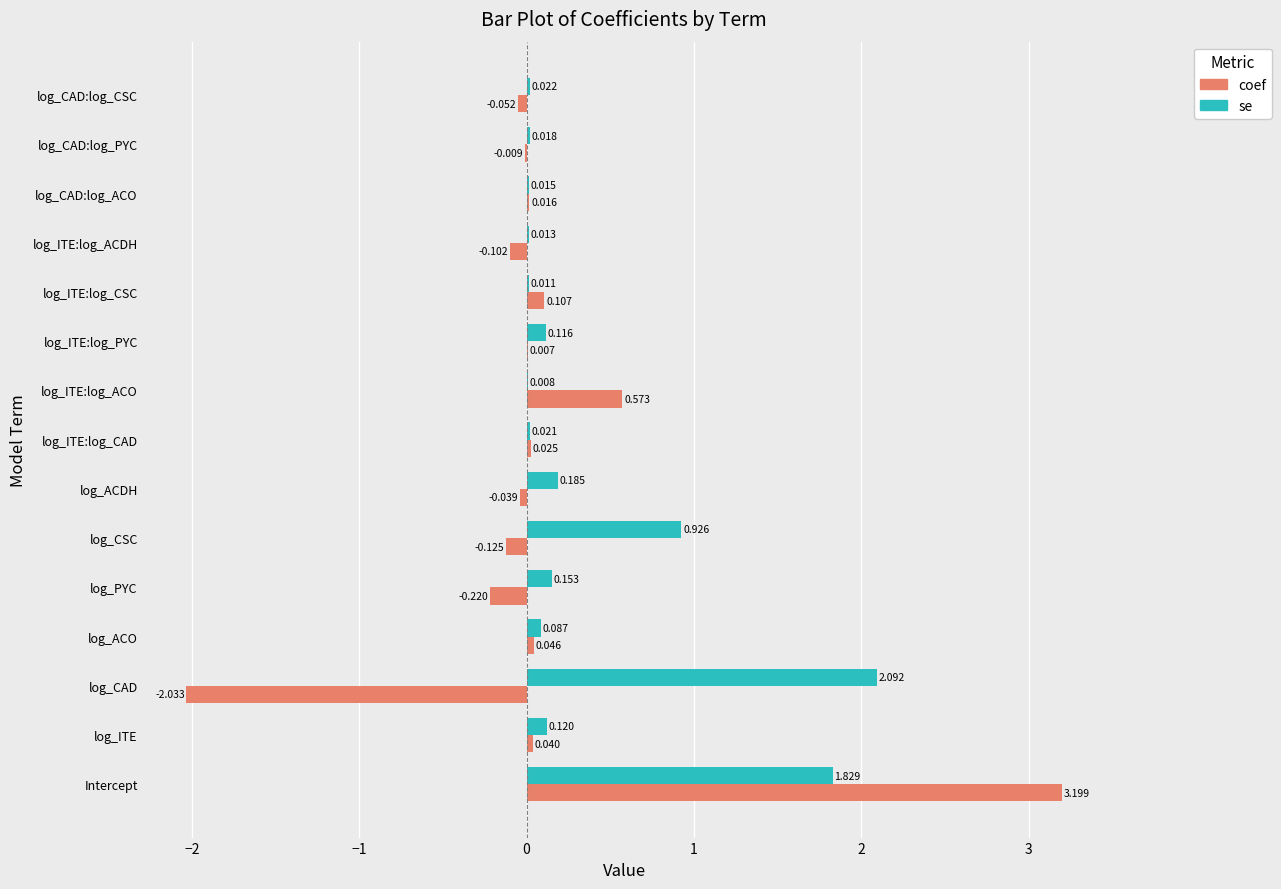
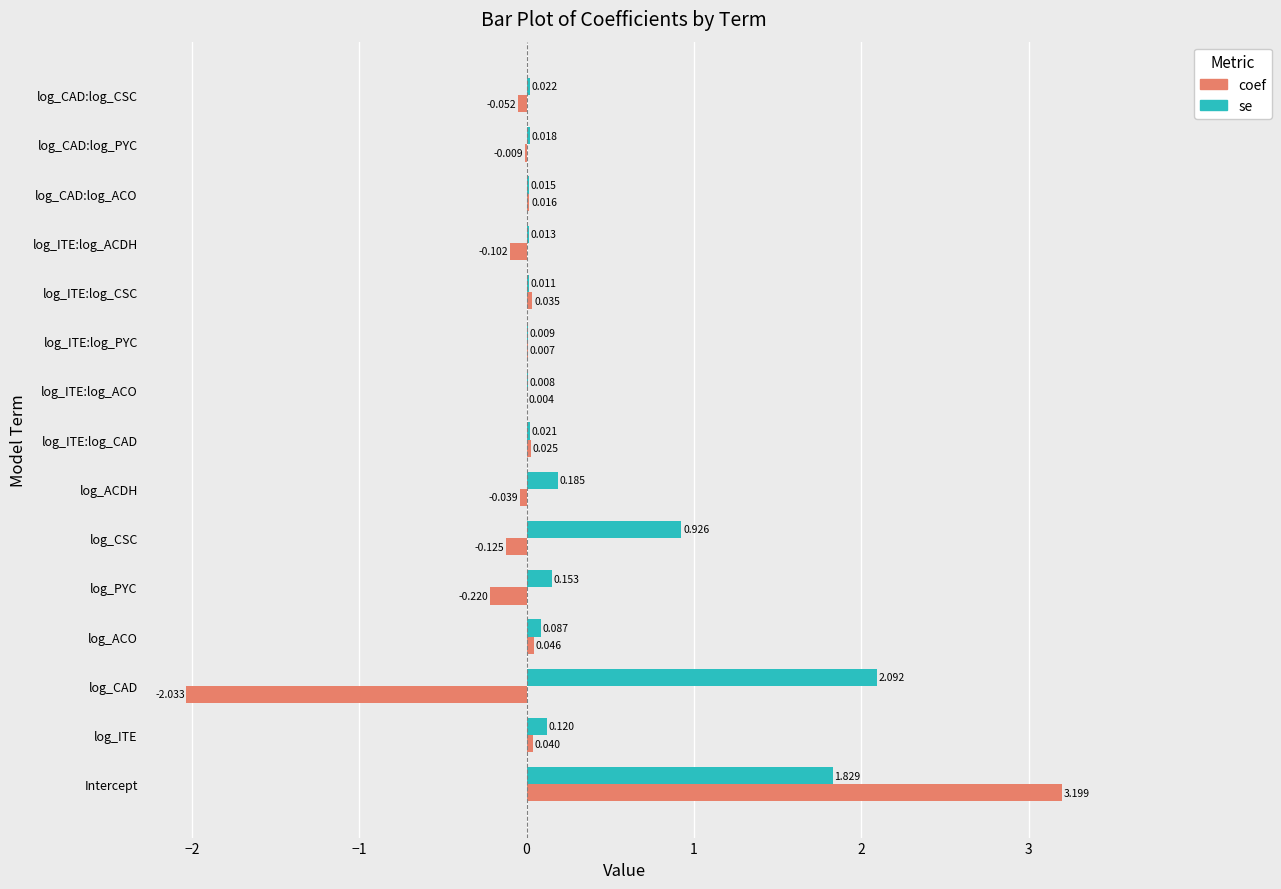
coef, log_ITE:log_CSC: 0.107 -> 0.035
se, log_ITE:log_PYC: 0.116 -> 0.009
coef, log_ITE:log_ACO: 0.573 -> 0.004
